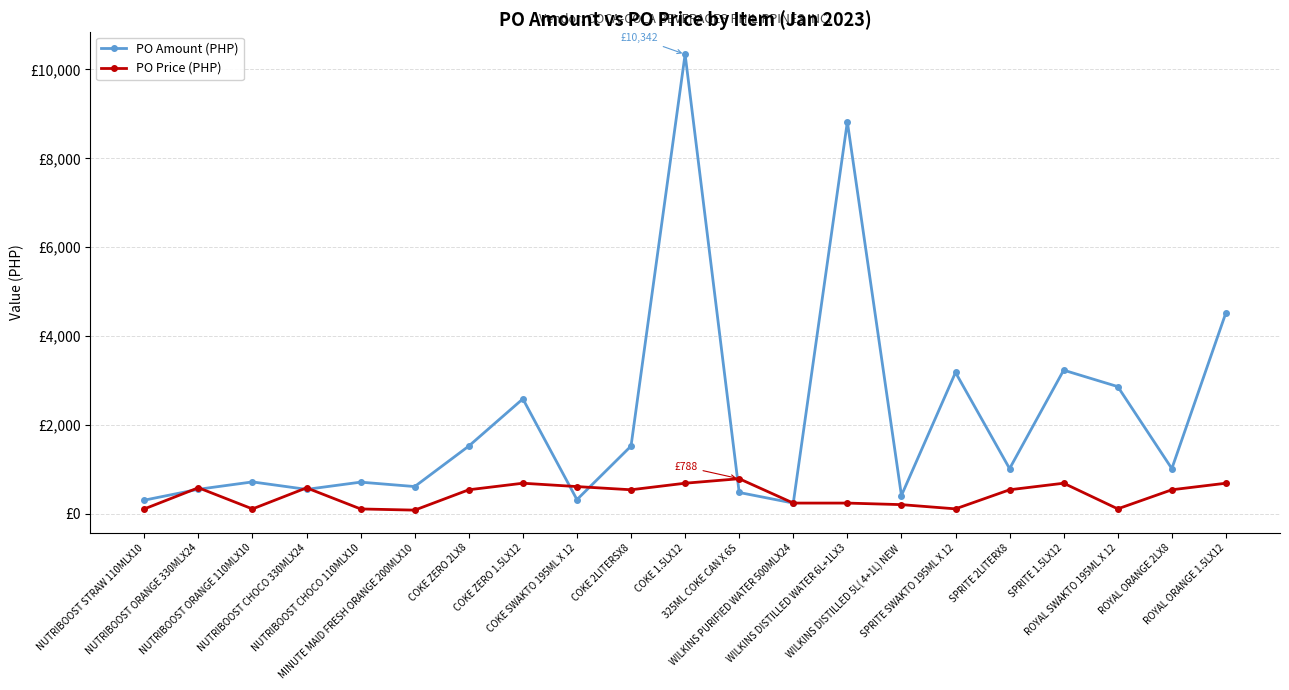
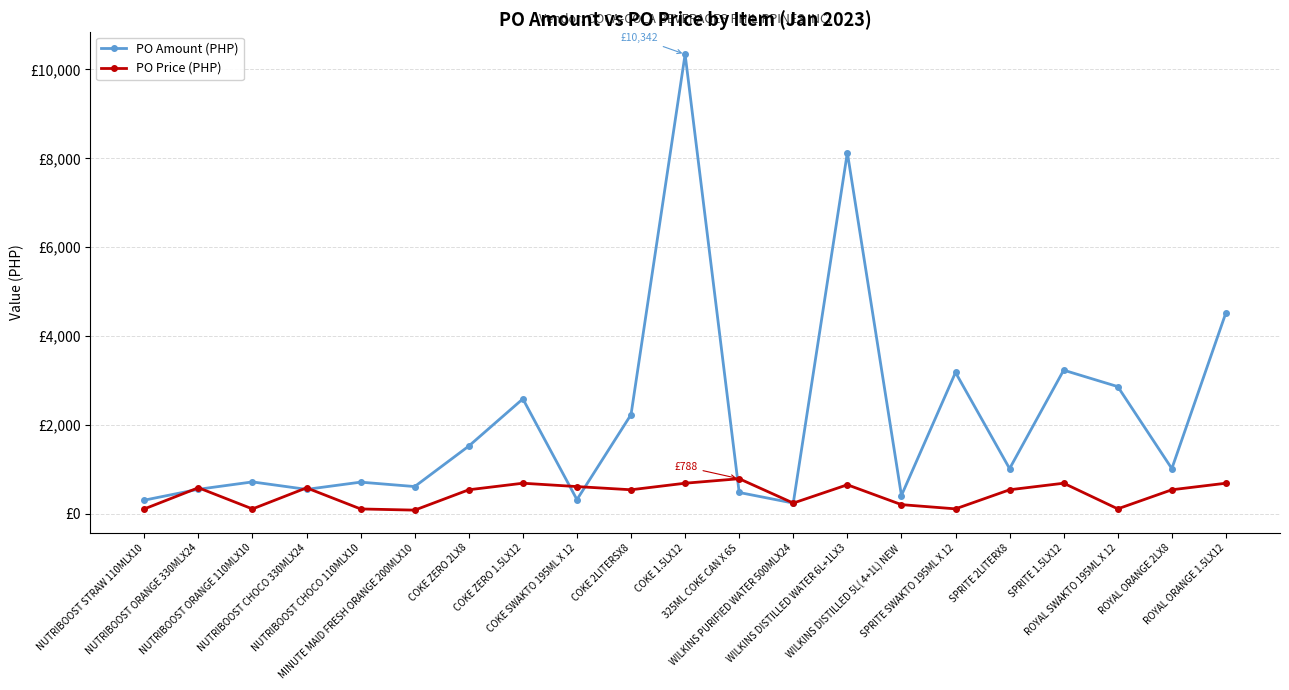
PO Amount (PHP), COKE 2LITERSX8: £1,500 -> £2,200
PO Amount (PHP), WILKINS DISTILLED WATER 6L+1LX3: £8,800 -> £8,100
PO Price (PHP), WILKINS DISTILLED WATER 6L+1LX3: £200 -> £700
